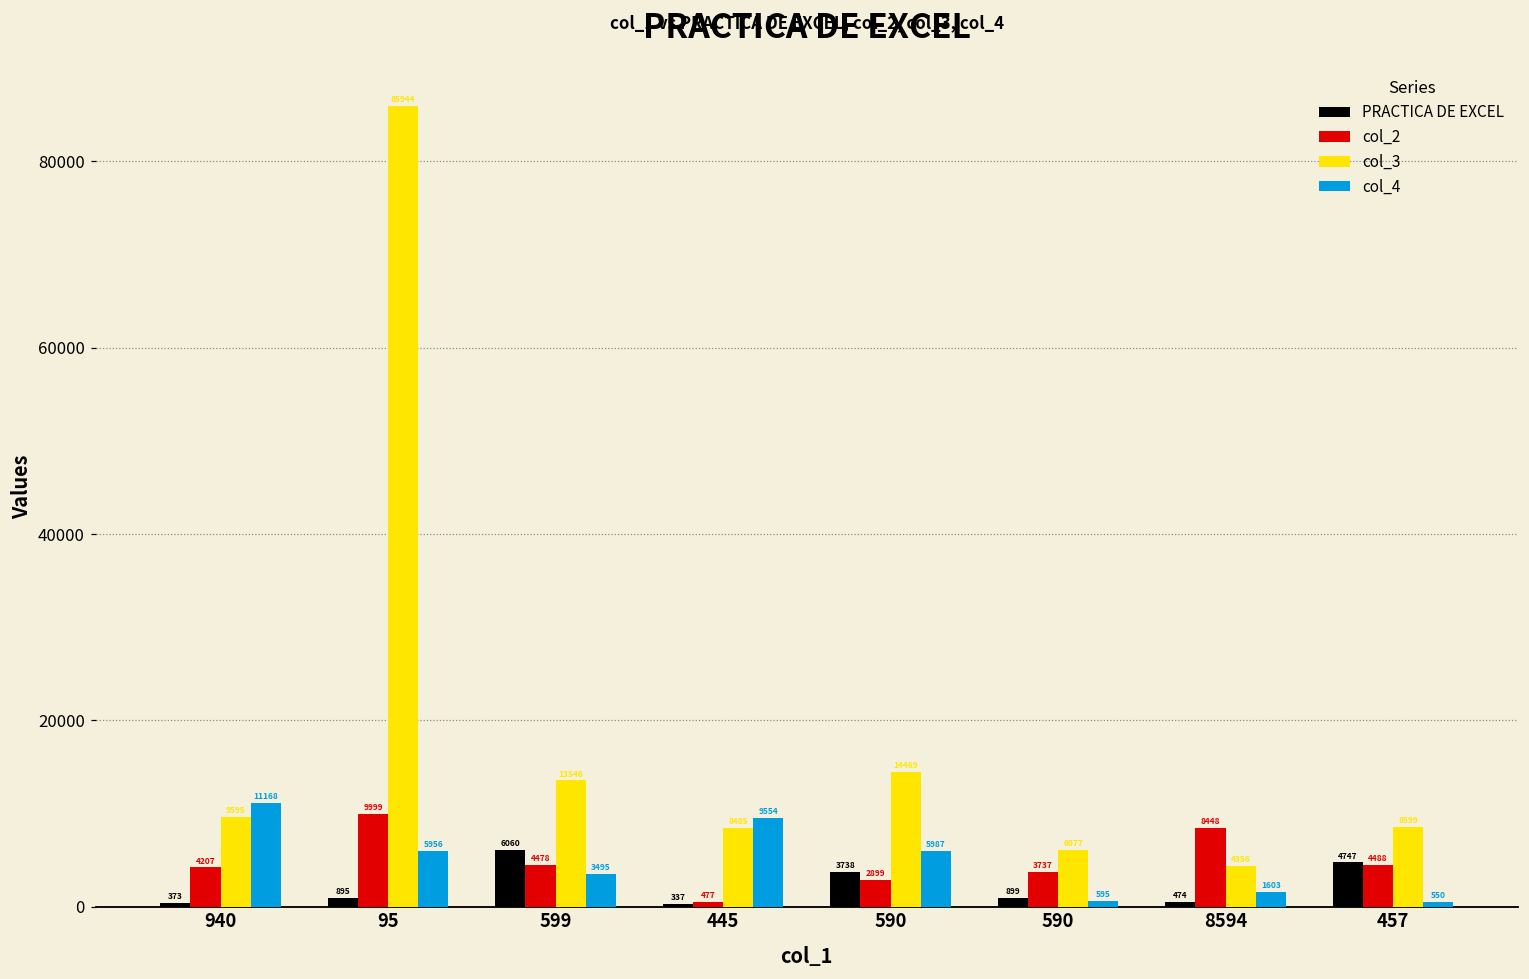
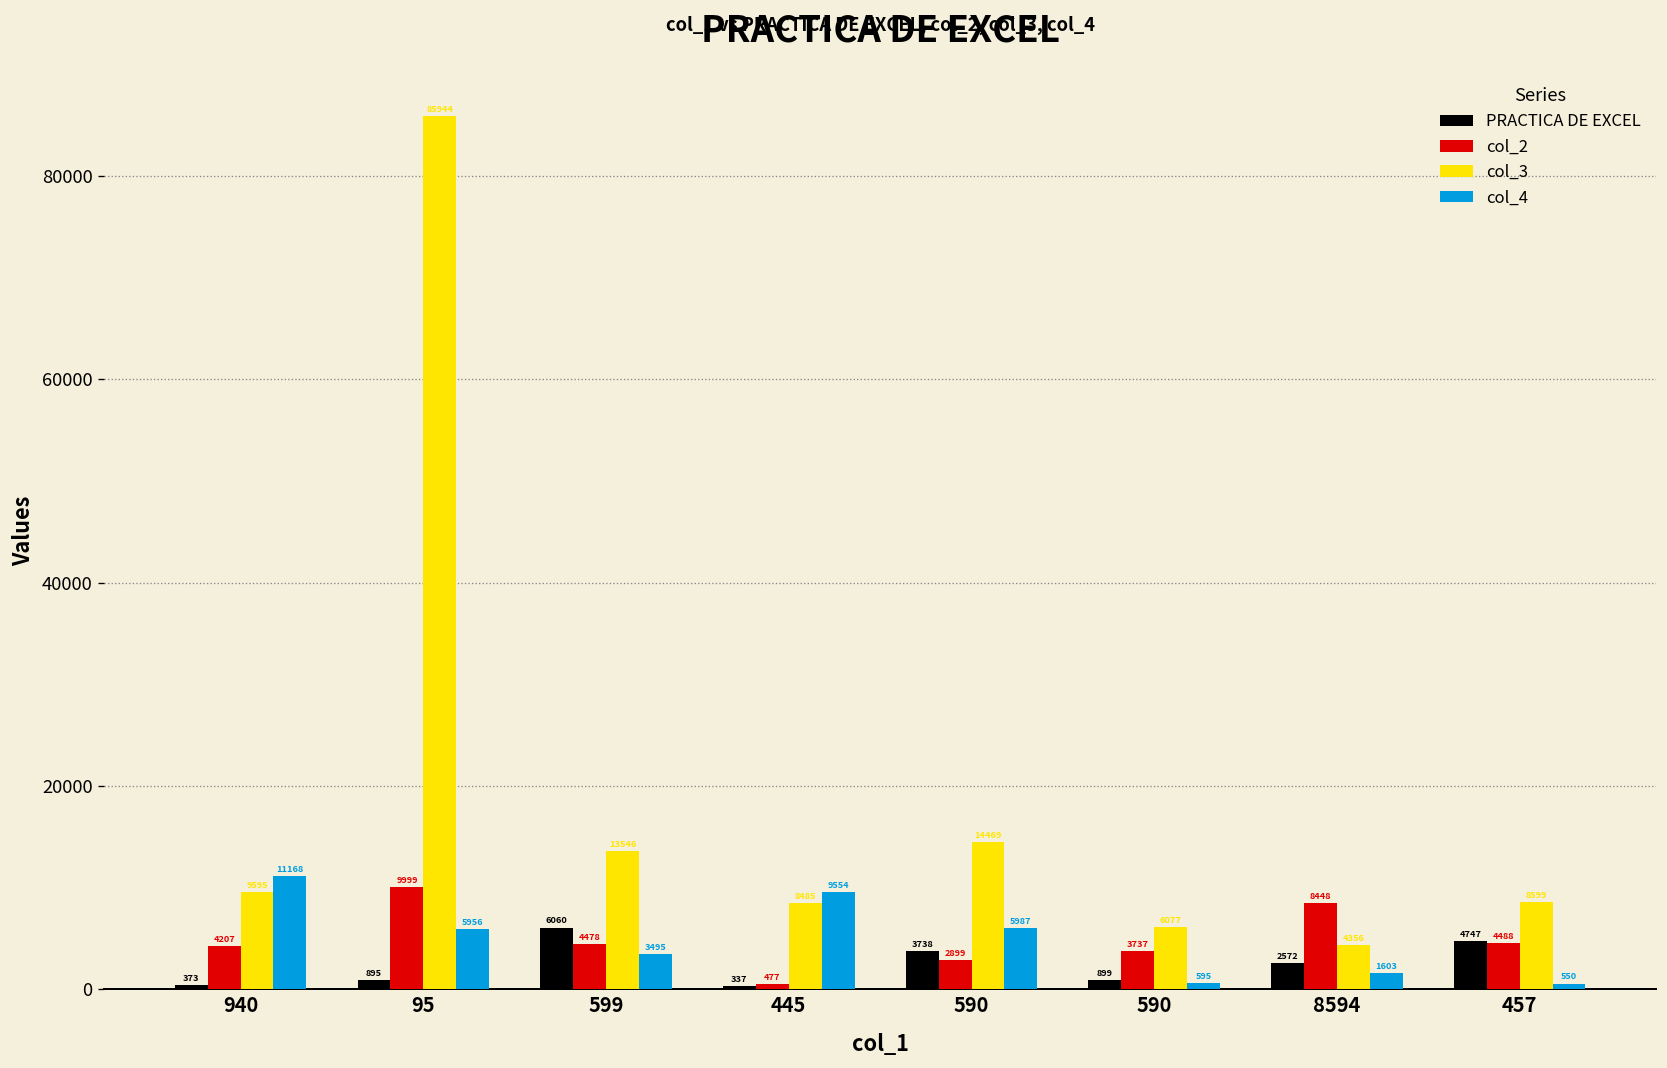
PRACTICA DE EXCEL, 8594: 474 -> 2572
